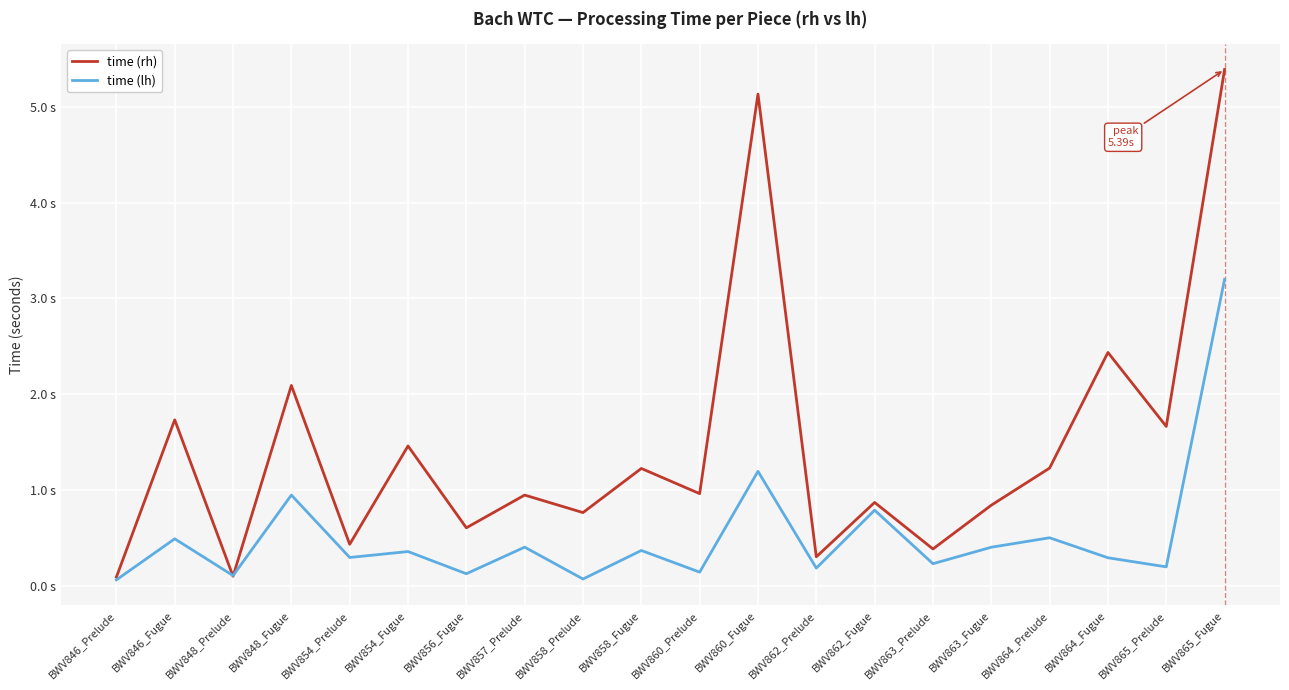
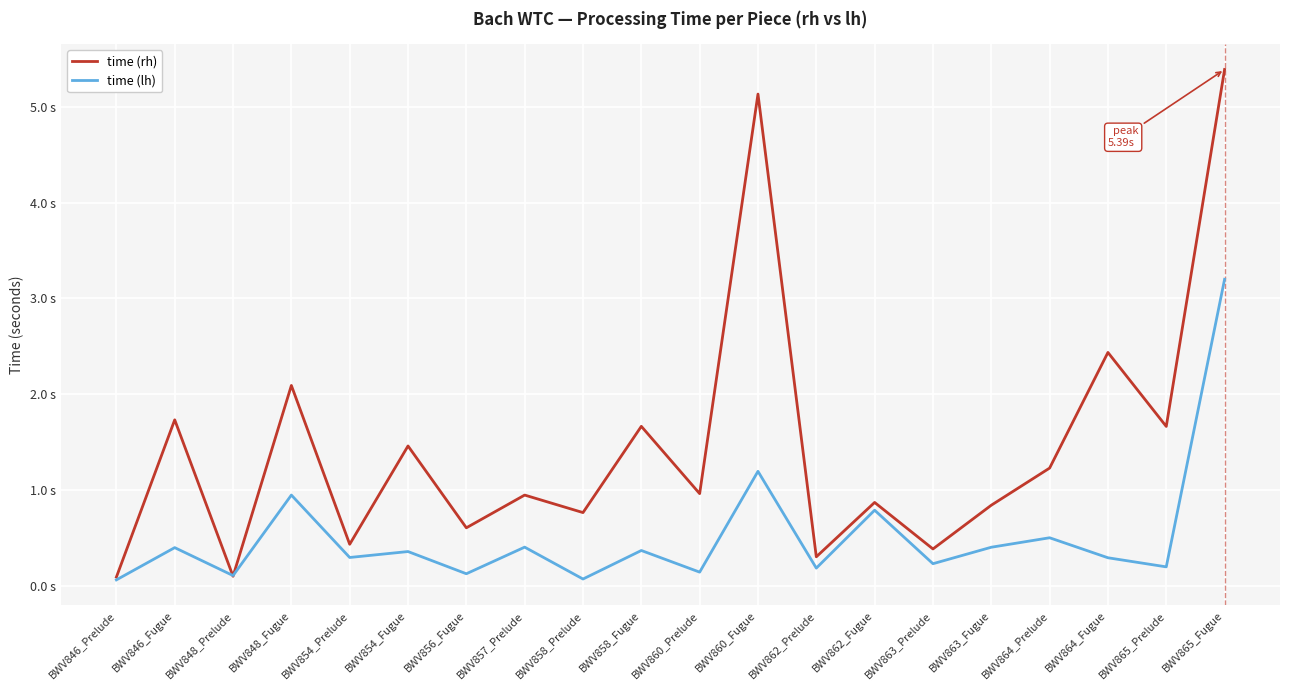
time (lh), BWV846_Fugue: 0.5 s -> 0.4 s
time (rh), BWV858_Fugue: 1.2 s -> 1.7 s
